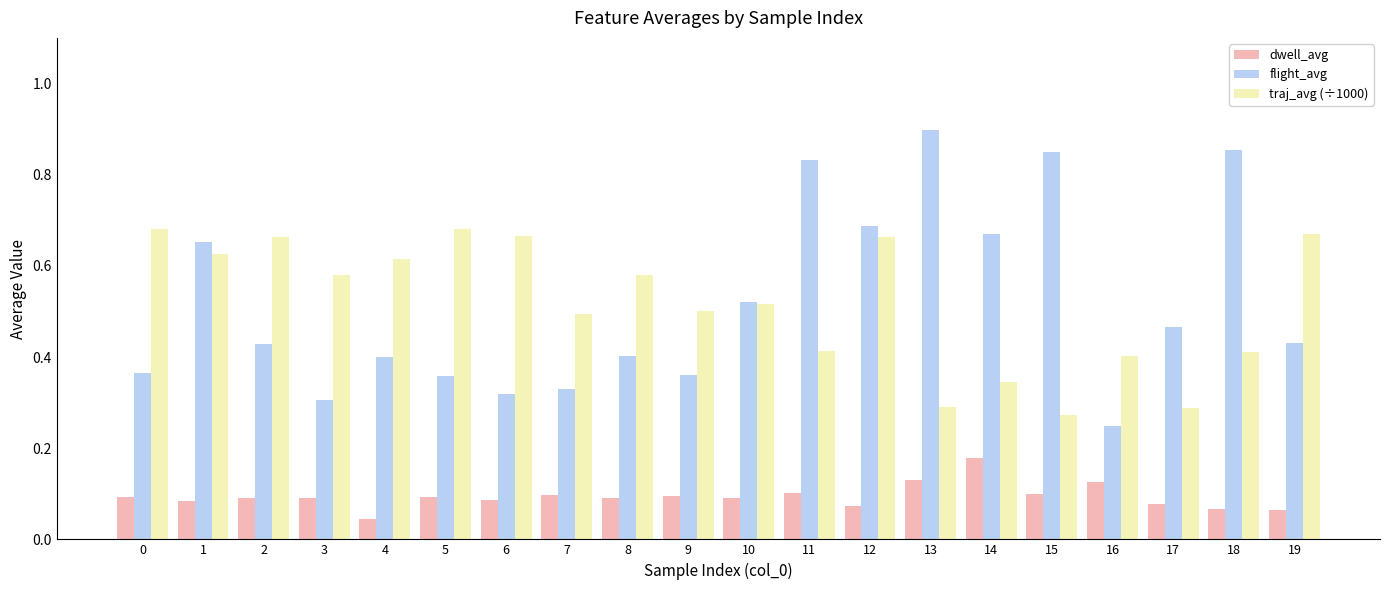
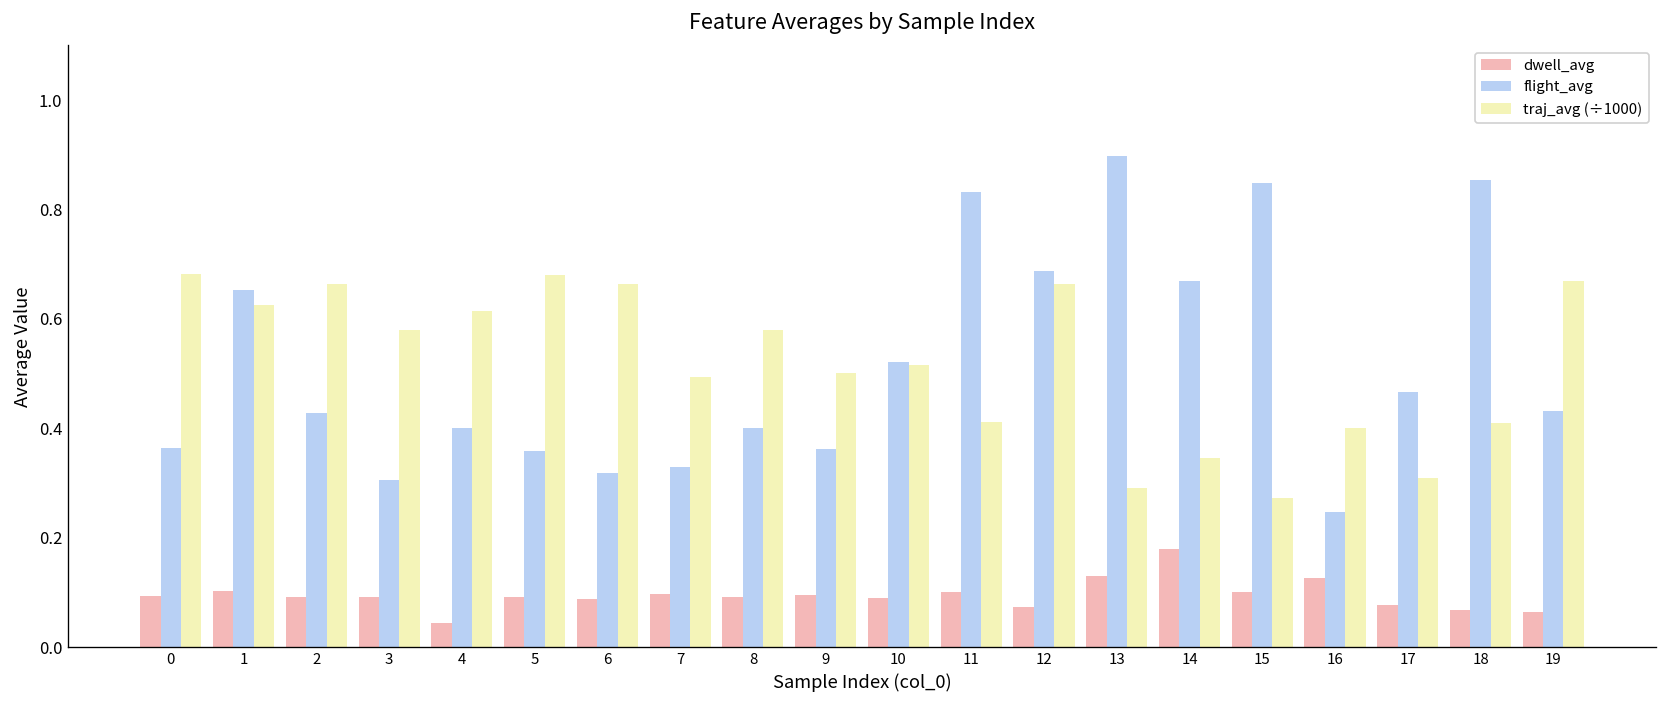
dwell_avg, 1: 0.09 -> 0.10
traj_avg (÷1000), 17: 0.29 -> 0.31
